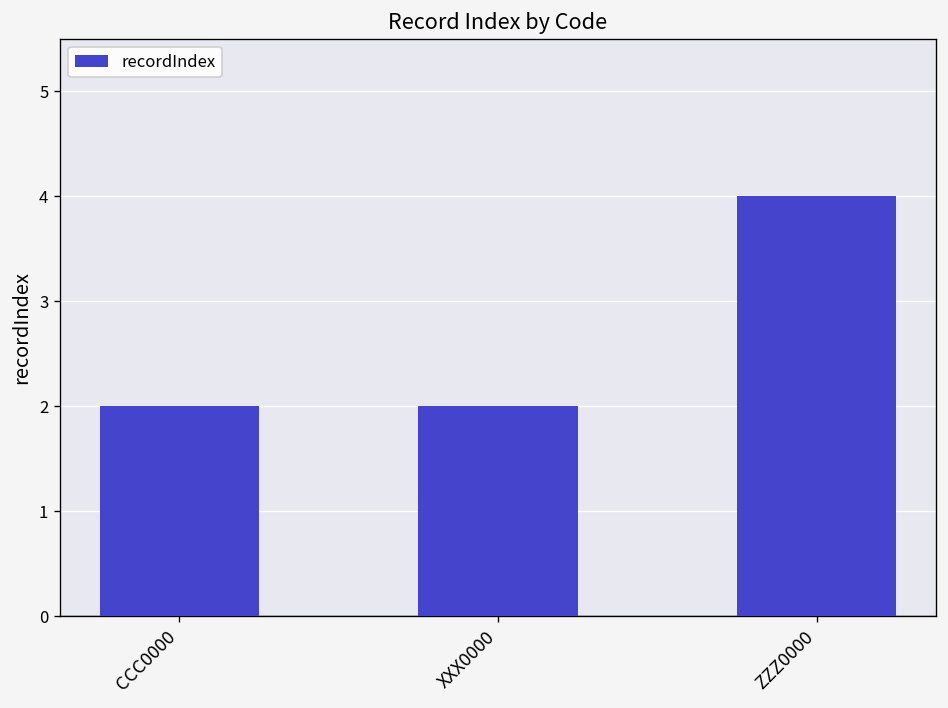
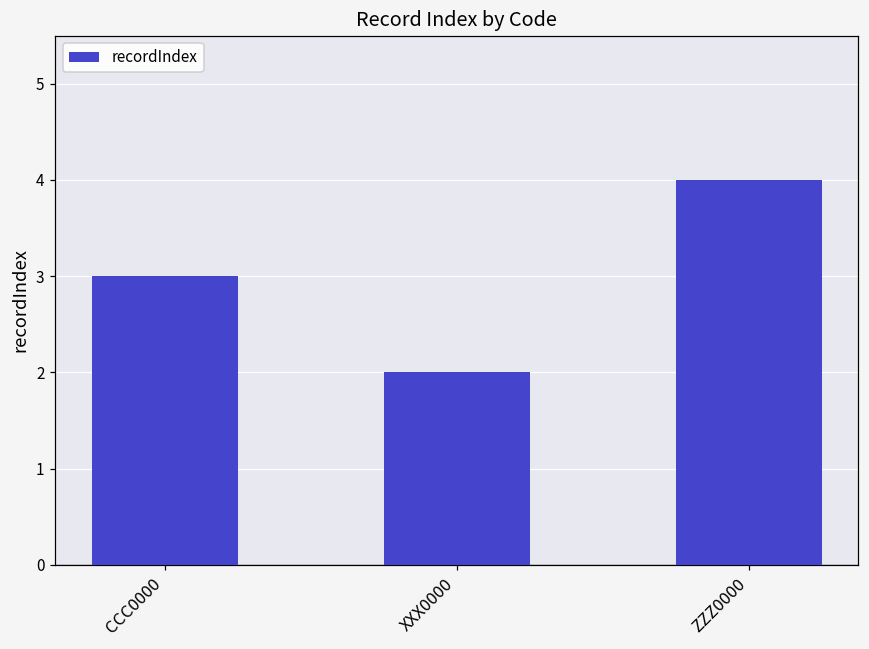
CCC0000: 2 -> 3
